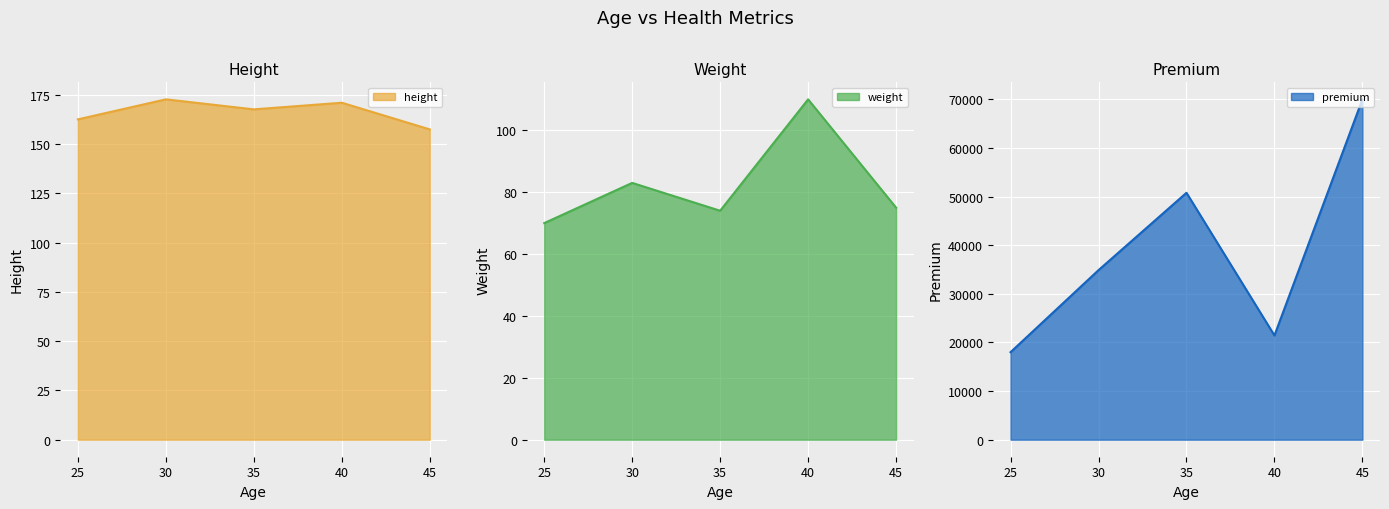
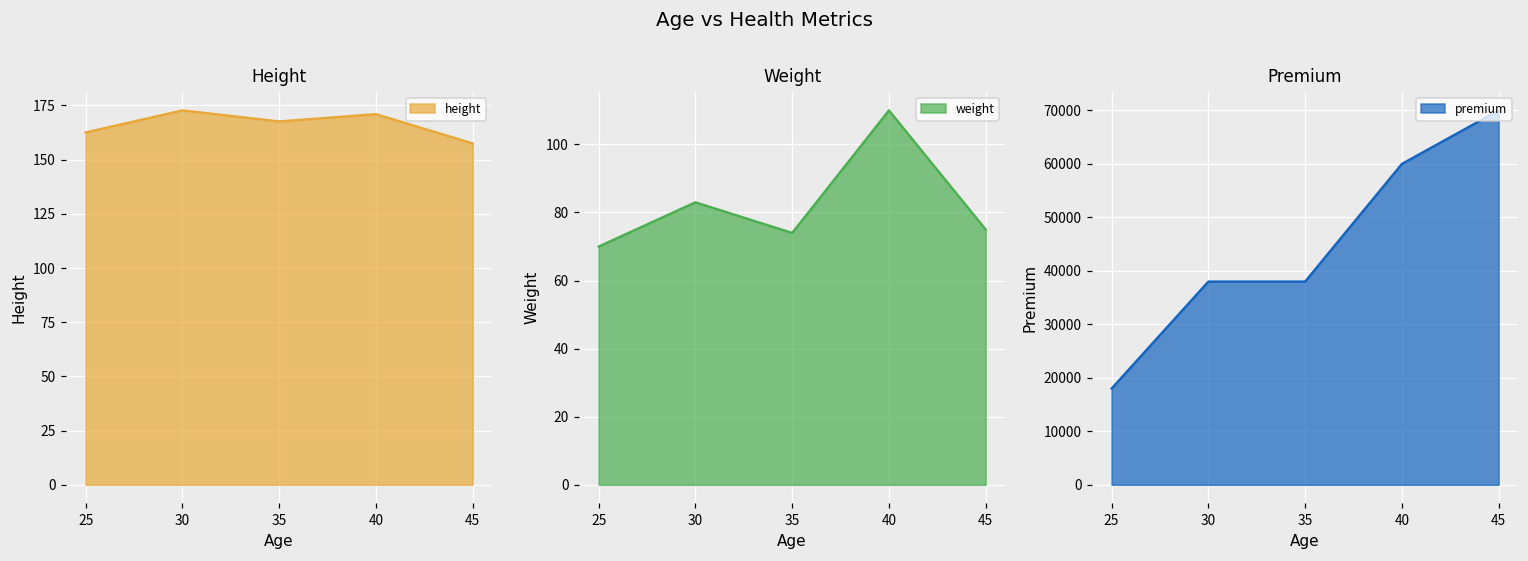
Premium, 30: 35000 -> 38000
Premium, 35: 51000 -> 38000
Premium, 40: 21000 -> 60000
